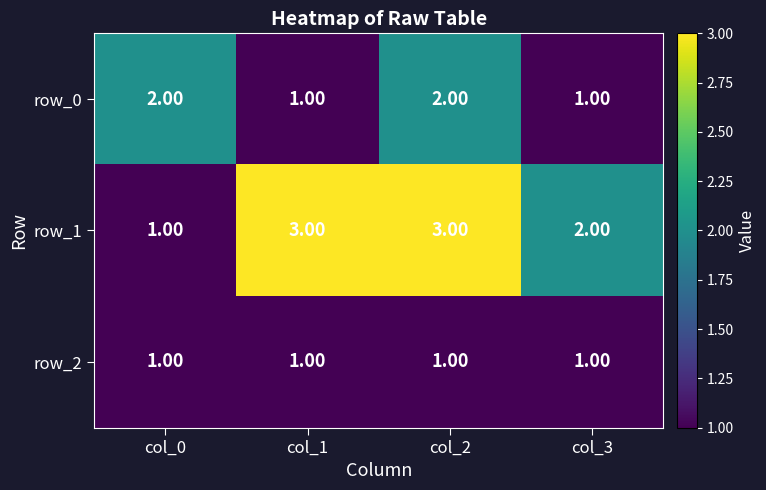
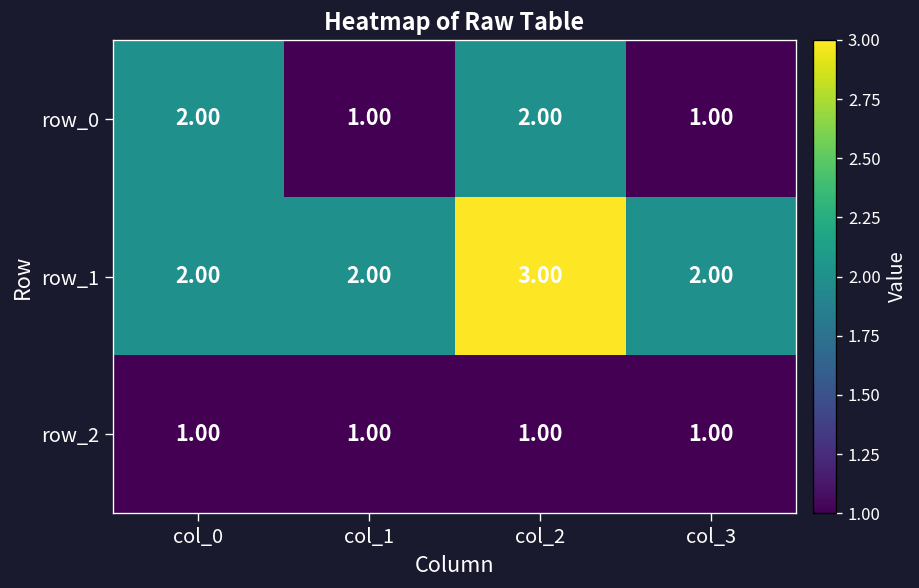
row_1, col_0: 1.00 -> 2.00
row_1, col_1: 3.00 -> 2.00
